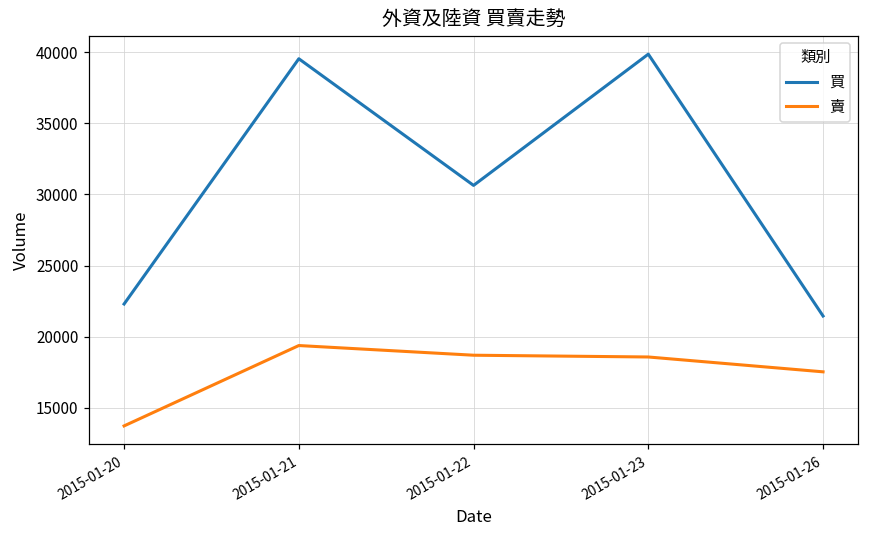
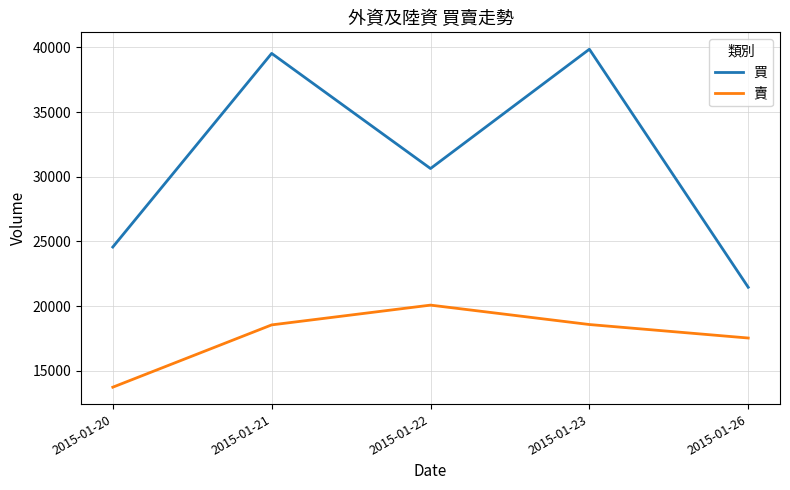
買, 2015-01-20: 22300 -> 24600
賣, 2015-01-21: 19400 -> 18500
賣, 2015-01-22: 18700 -> 20100
